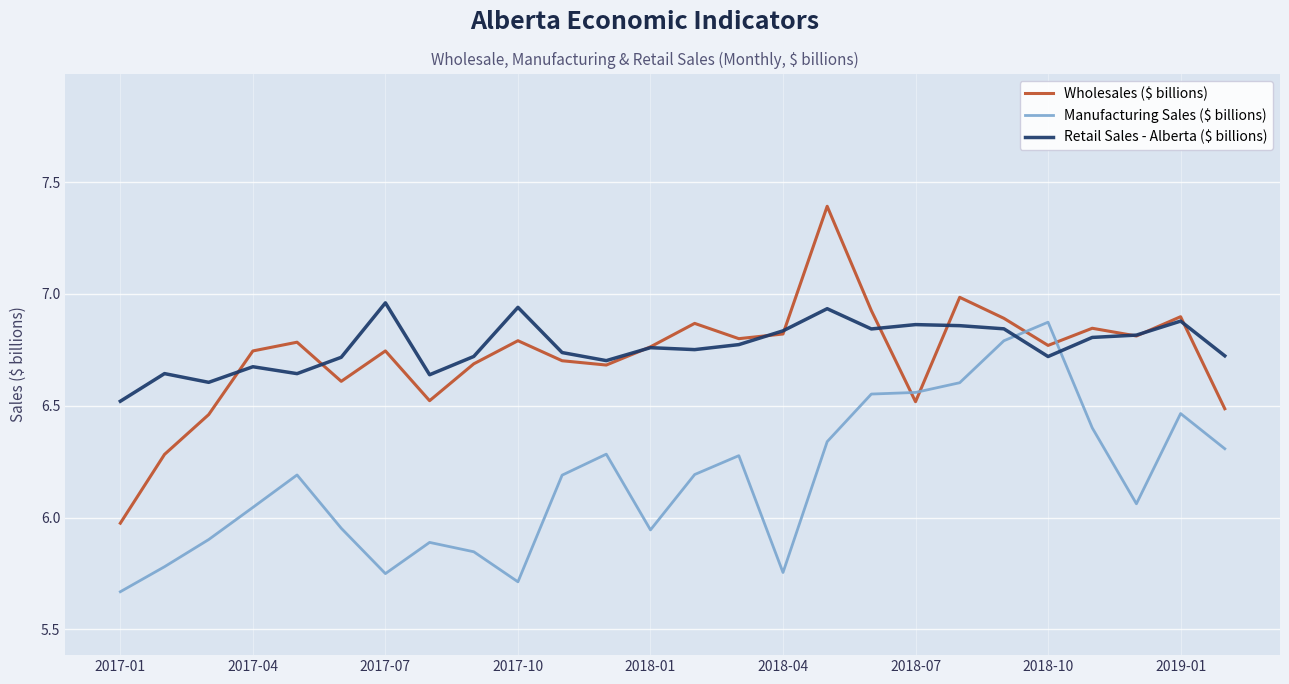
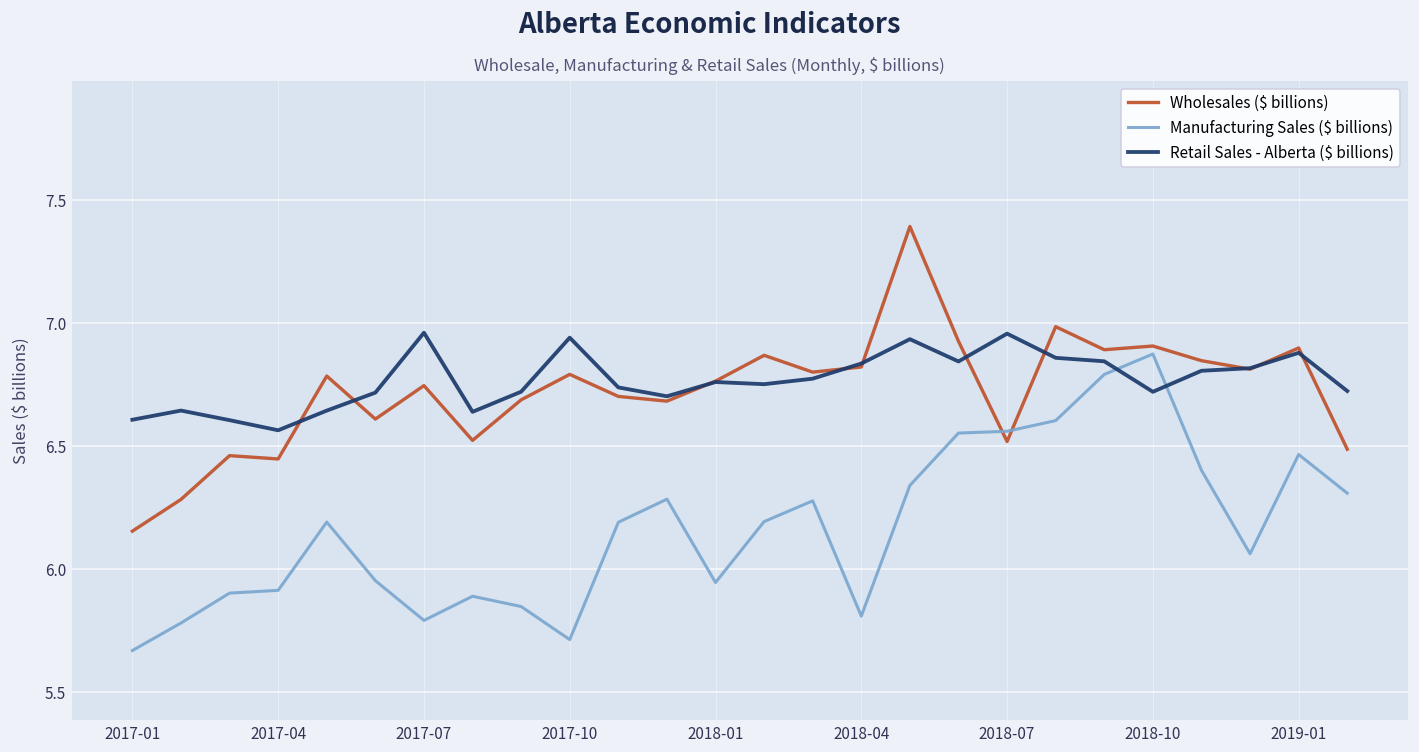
Wholesales ($ billions), 2017-01: 5.97 -> 6.15
Retail Sales - Alberta ($ billions), 2017-01: 6.52 -> 6.61
Wholesales ($ billions), 2017-04: 6.74 -> 6.45
Manufacturing Sales ($ billions), 2017-04: 6.05 -> 5.91
Retail Sales - Alberta ($ billions), 2017-04: 6.67 -> 6.56
Manufacturing Sales ($ billions), 2017-07: 5.75 -> 5.79
Manufacturing Sales ($ billions), 2018-04: 5.75 -> 5.81
Retail Sales - Alberta ($ billions), 2018-07: 6.86 -> 6.96
Wholesales ($ billions), 2018-10: 6.77 -> 6.91
